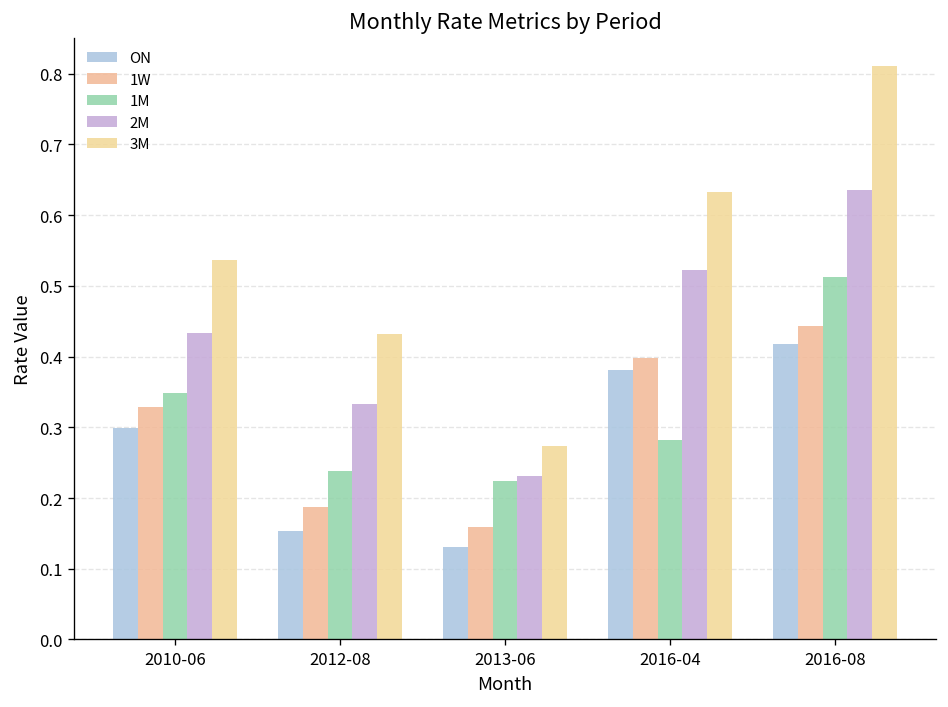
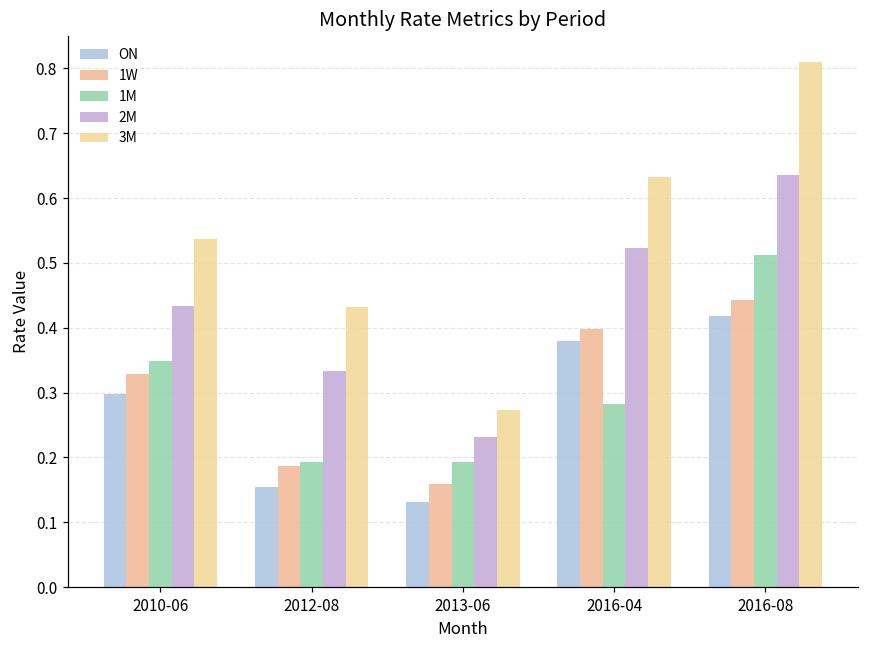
1M, 2012-08: 0.24 -> 0.19
1M, 2013-06: 0.22 -> 0.19
